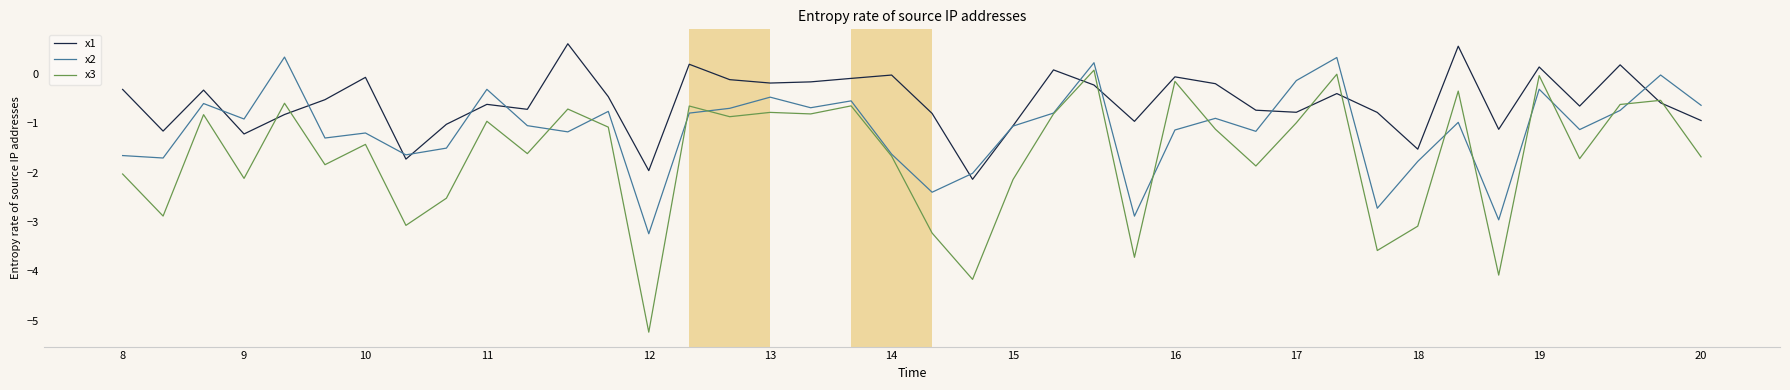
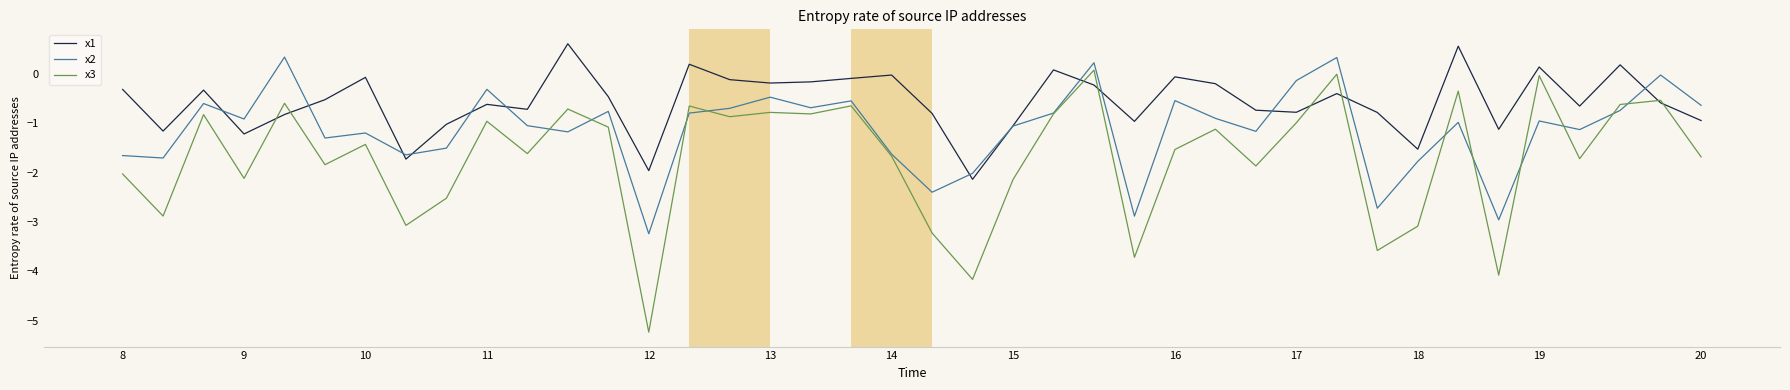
x2, 16: -1.1 -> -0.5
x3, 16: -0.2 -> -1.5
x2, 19: -0.3 -> -1.0
